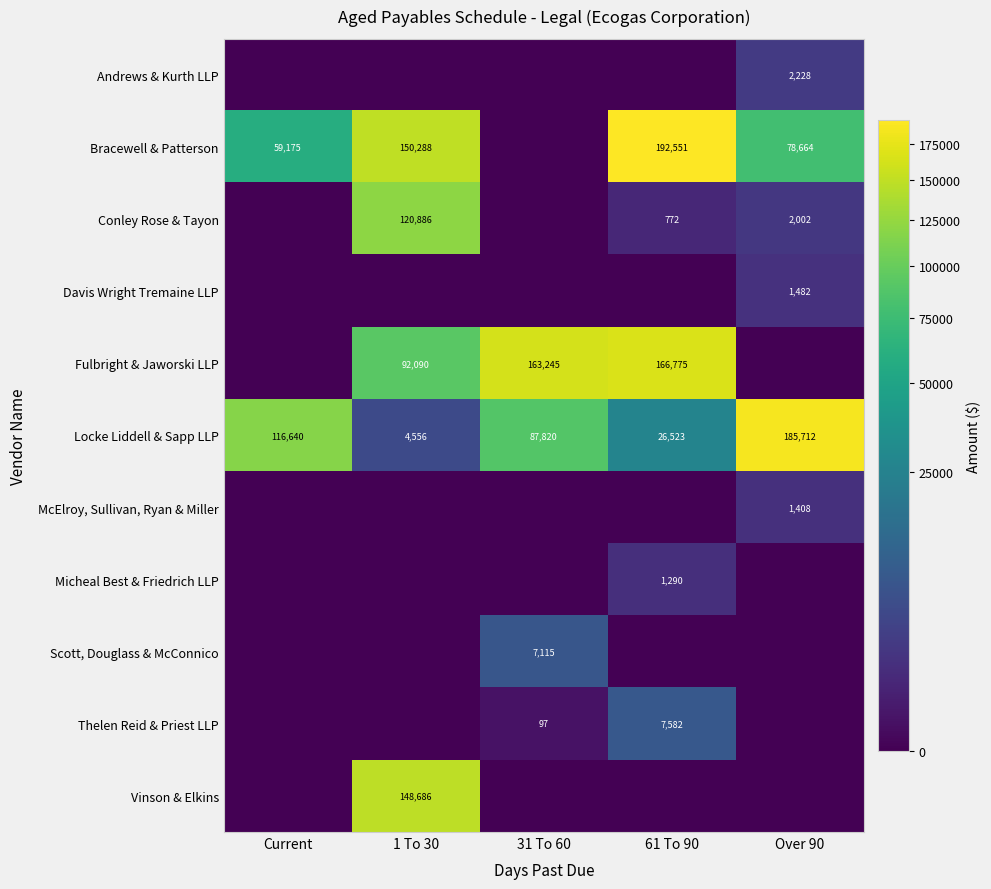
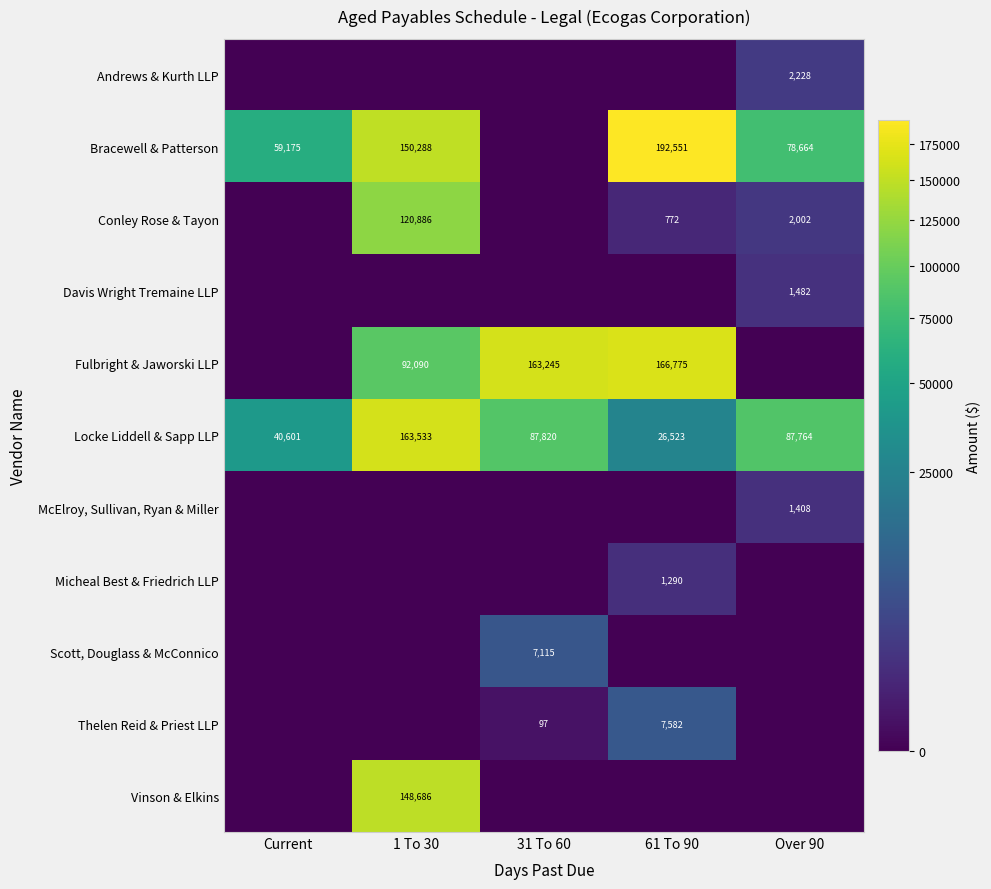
Locke Liddell & Sapp LLP, Current: 116,640 -> 40,601
Locke Liddell & Sapp LLP, 1 To 30: 4,556 -> 163,533
Locke Liddell & Sapp LLP, Over 90: 185,712 -> 87,764
